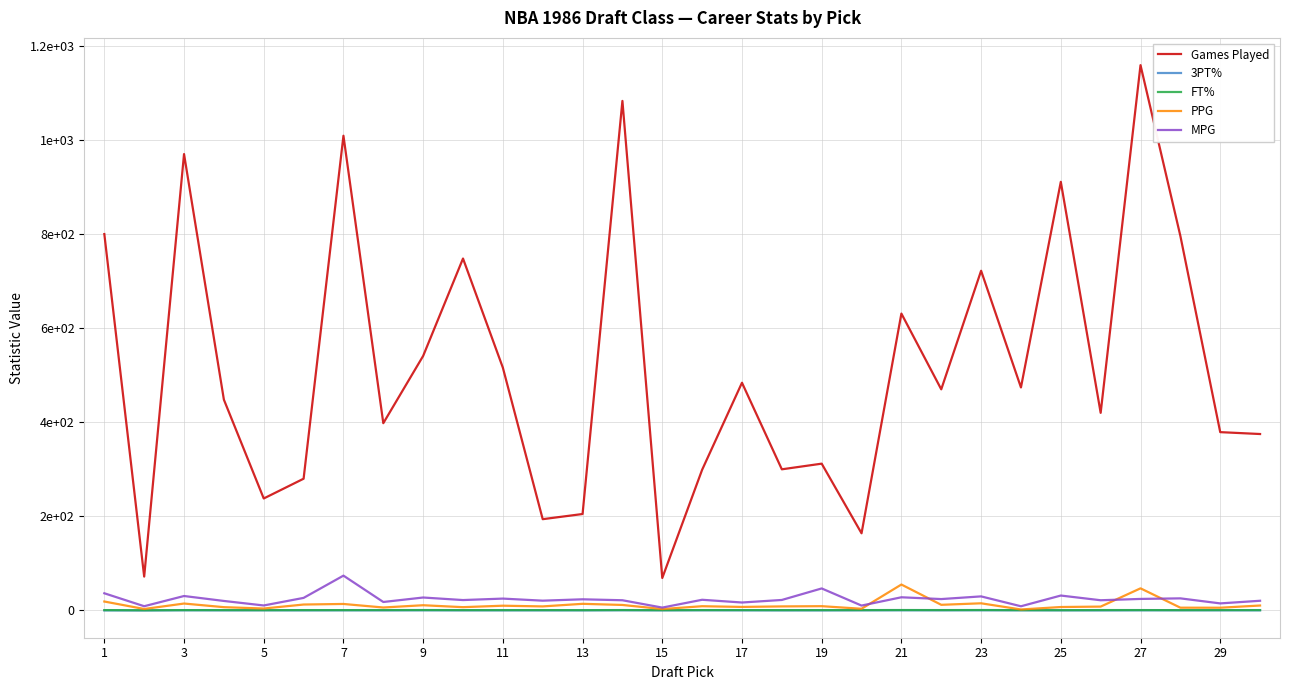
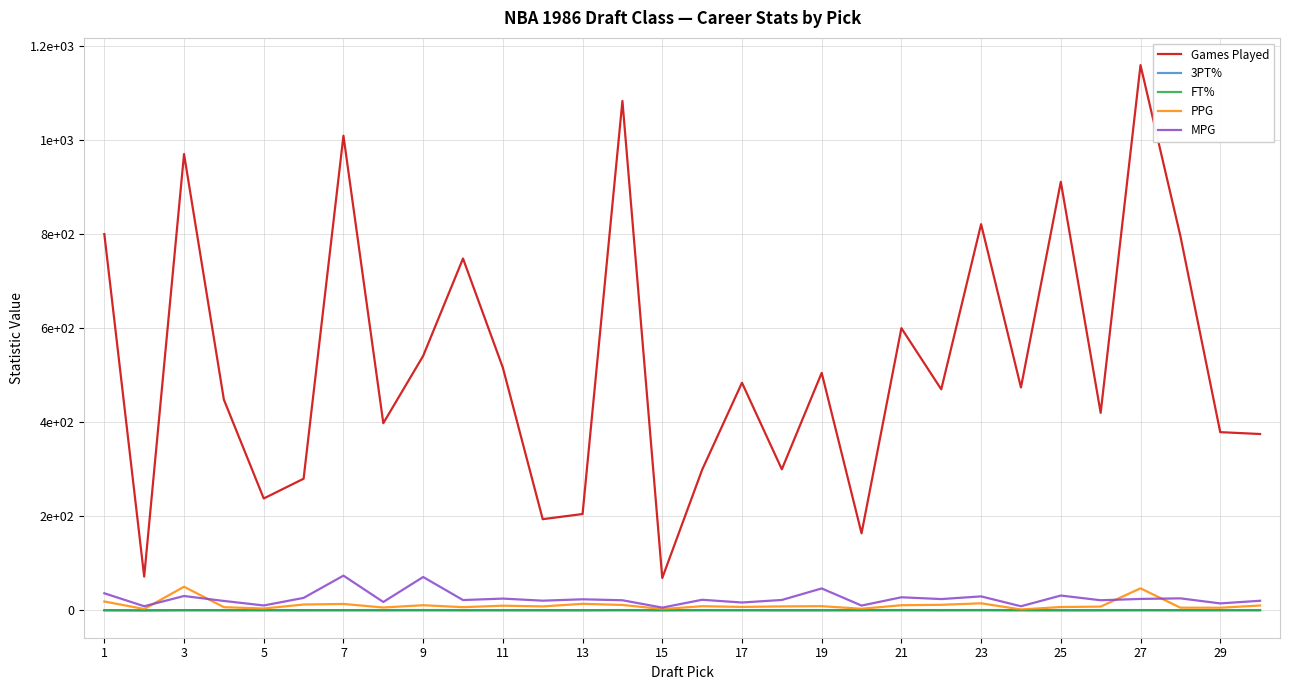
PPG, 3: 10 -> 50
MPG, 9: 30 -> 70
Games Played, 19: 310 -> 510
Games Played, 21: 630 -> 600
PPG, 21: 60 -> 10
Games Played, 23: 720 -> 820
